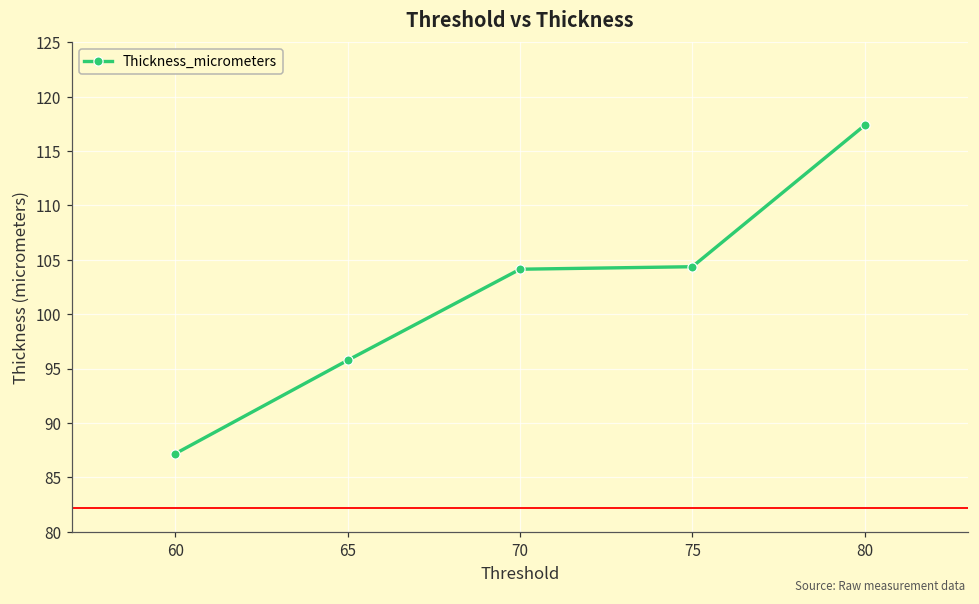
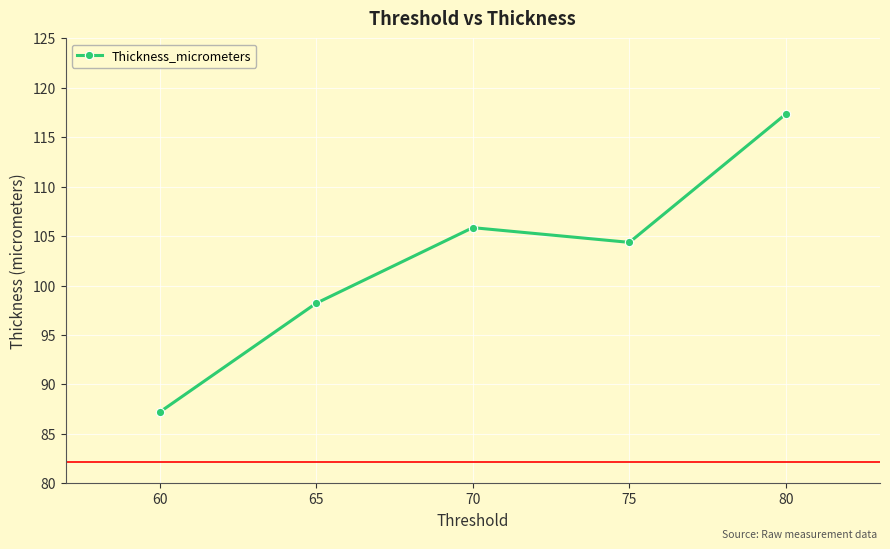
65: 96 -> 98
70: 104 -> 106
